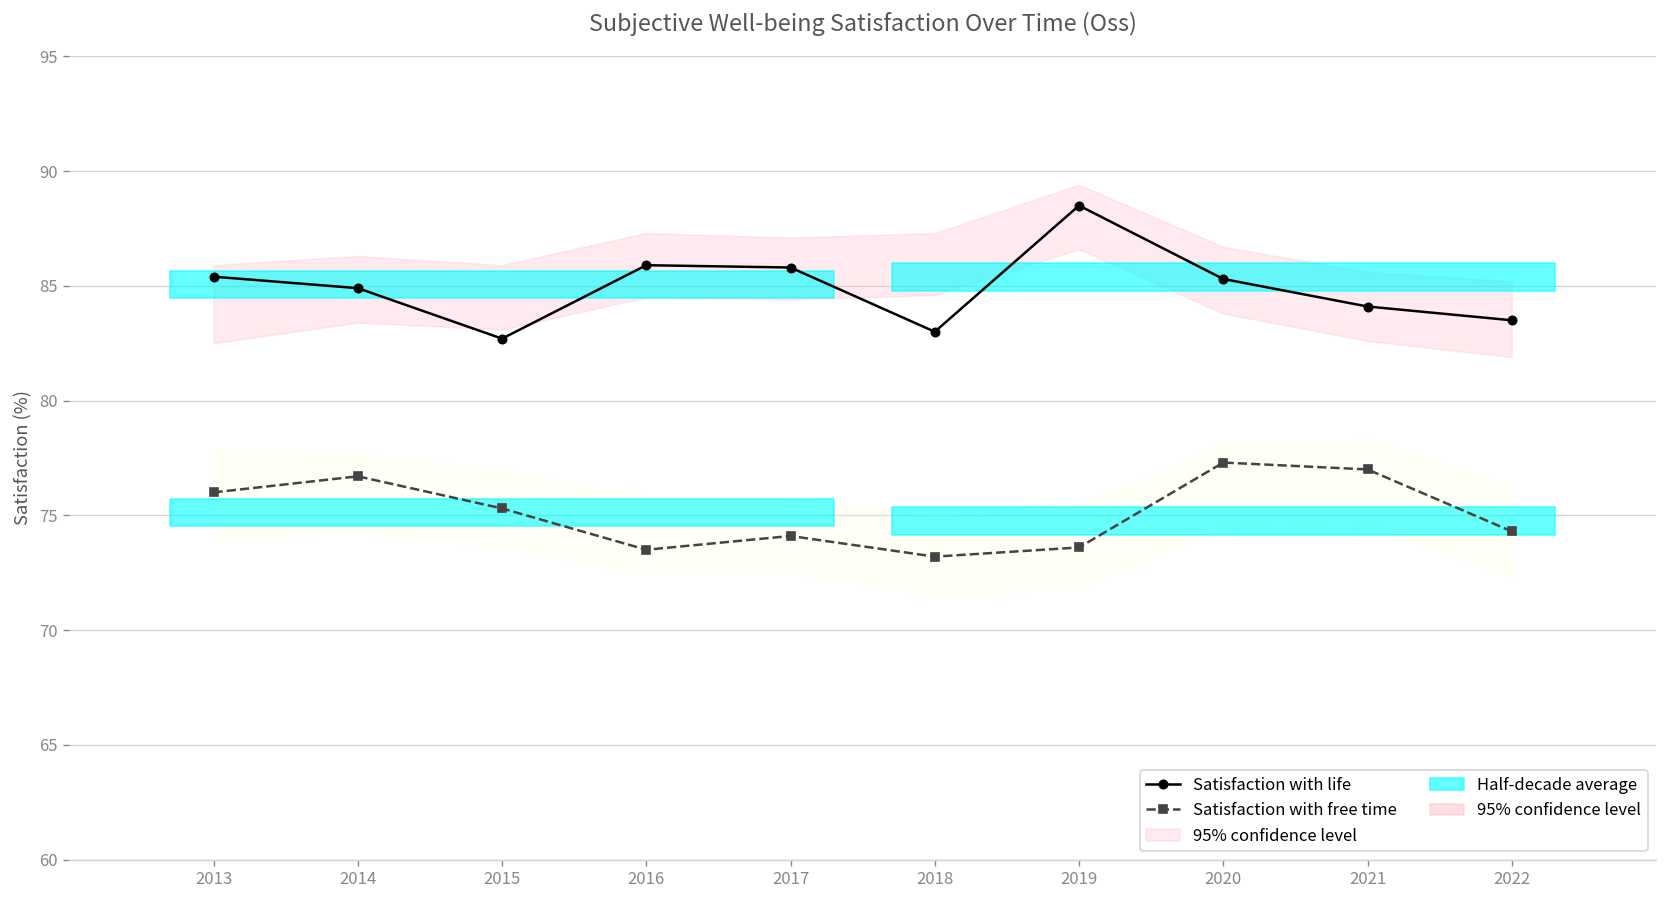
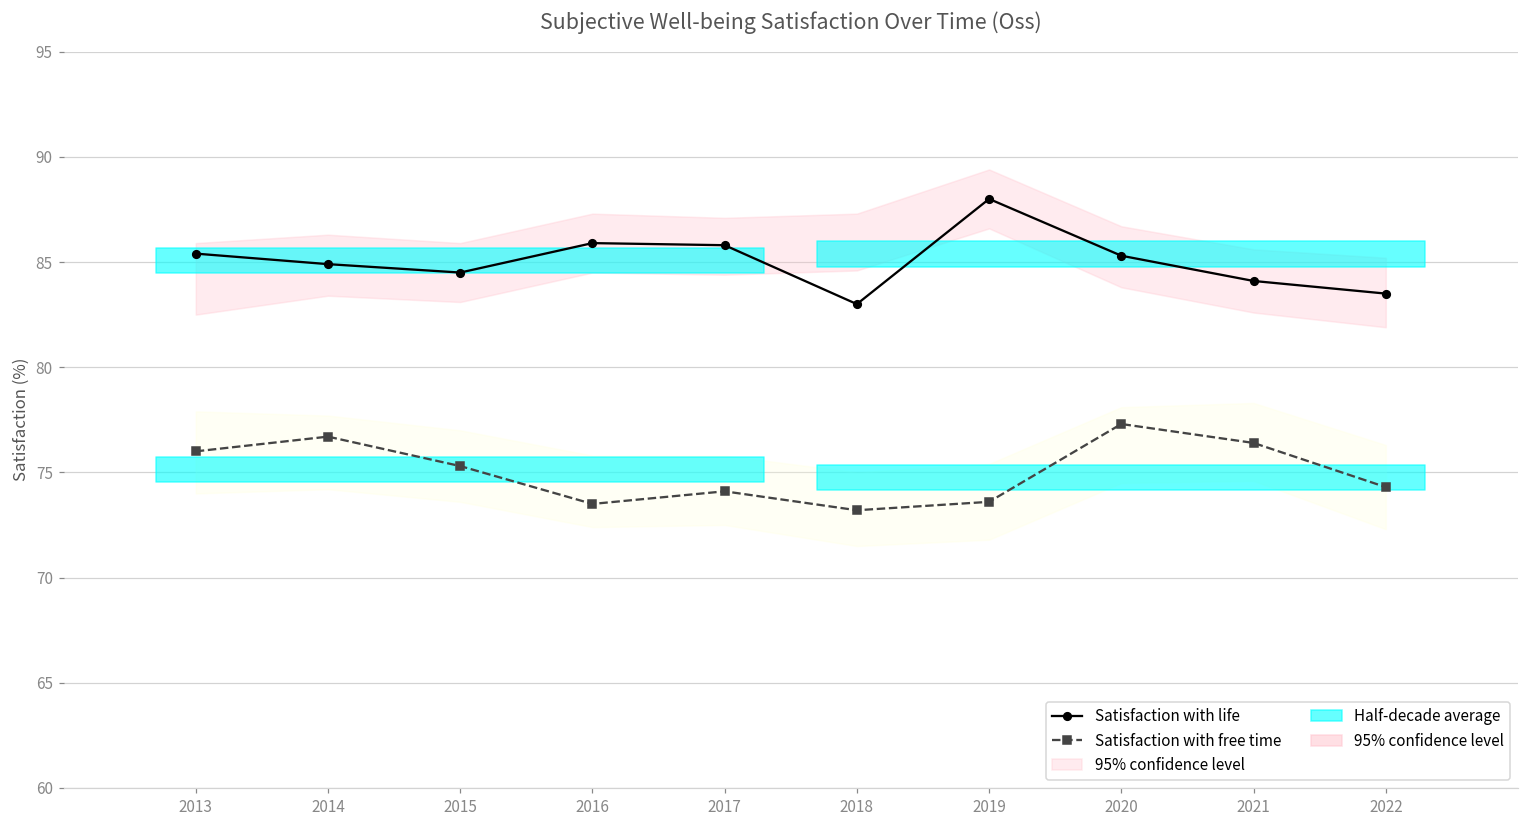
Satisfaction with life, 2015: 82.7 -> 84.5
Satisfaction with life, 2019: 88.5 -> 88.0
Satisfaction with free time, 2021: 77.0 -> 76.4
